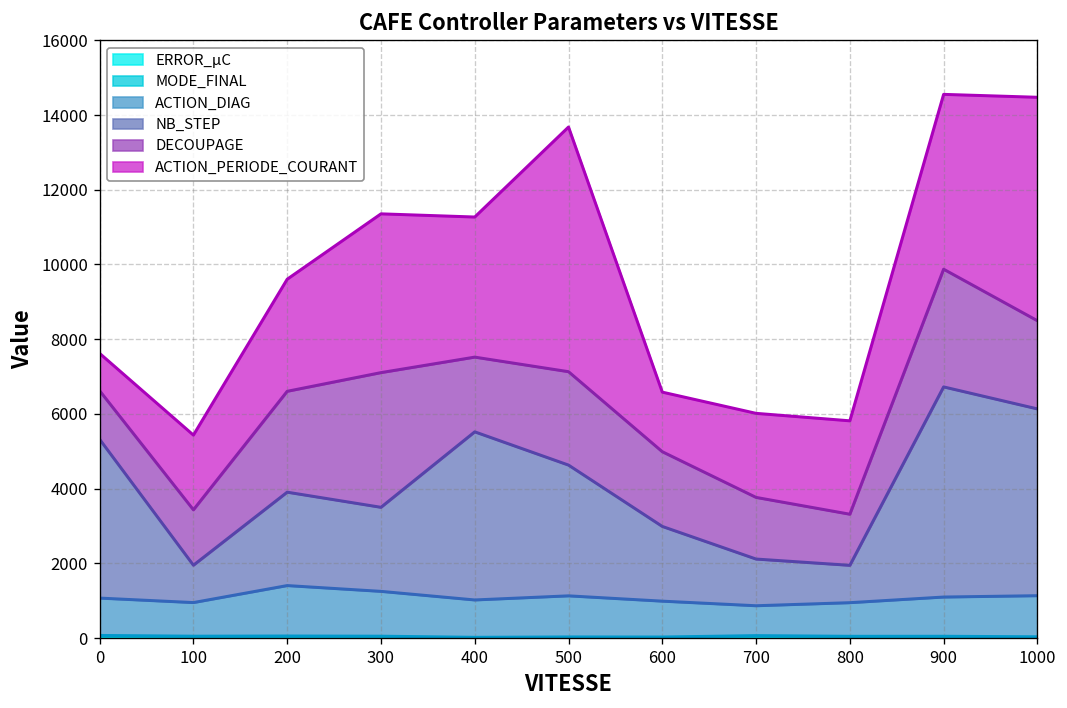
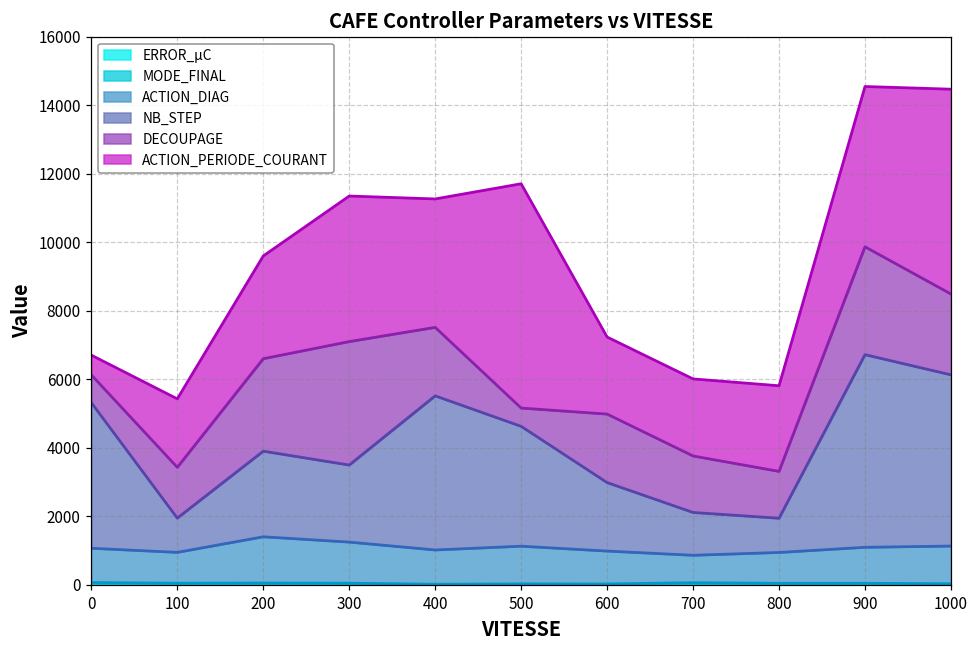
DECOUPAGE, 0: 1300 -> 800
ACTION_PERIODE_COURANT, 0: 1000 -> 600
DECOUPAGE, 500: 2500 -> 500
ACTION_PERIODE_COURANT, 600: 1600 -> 2300
